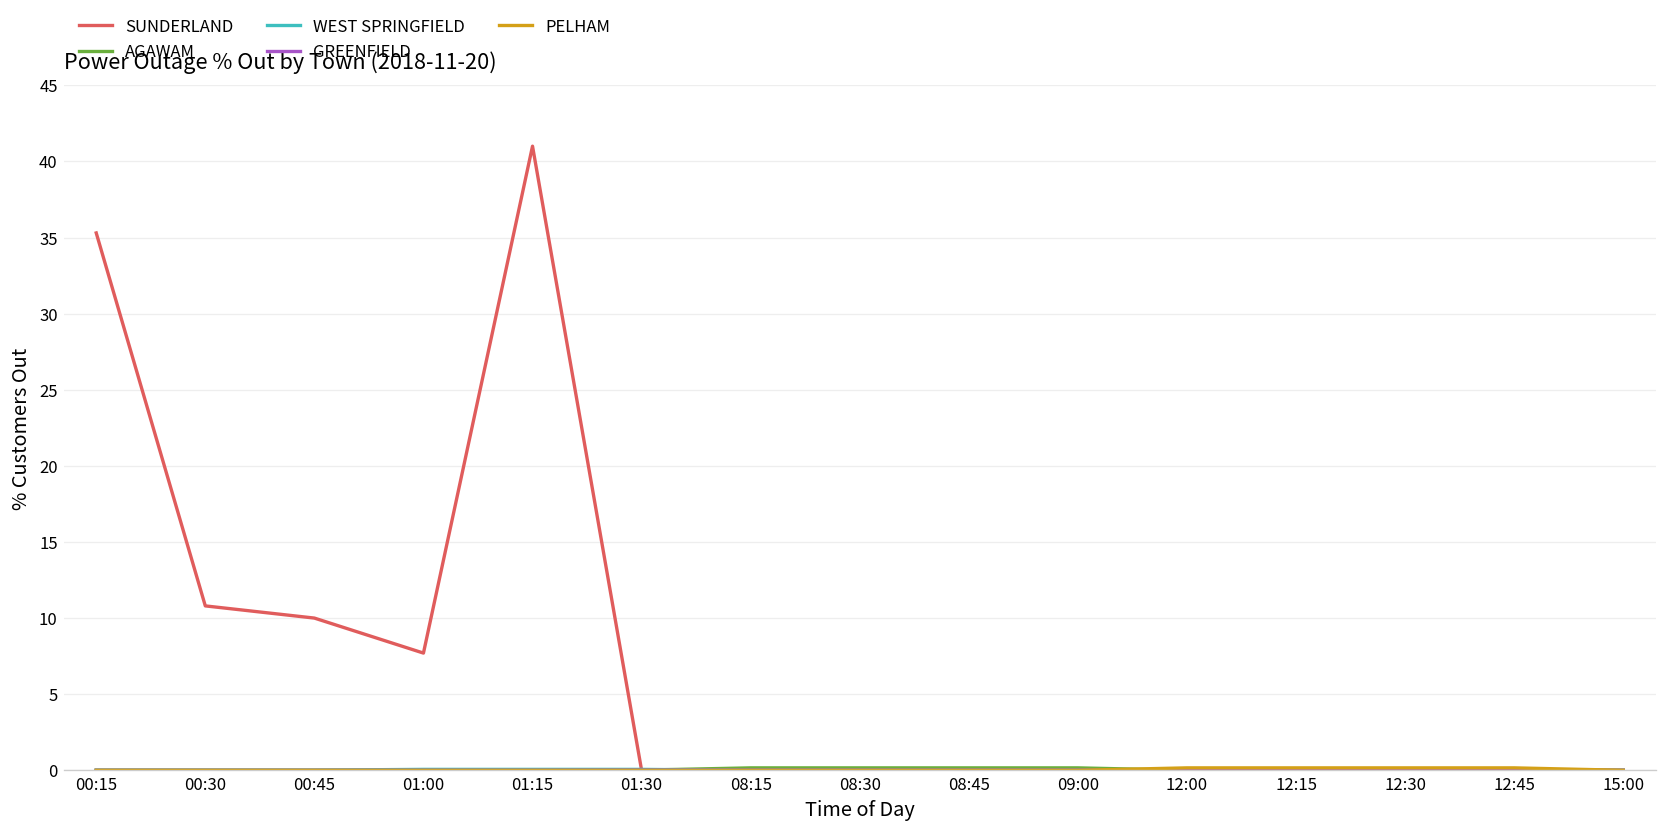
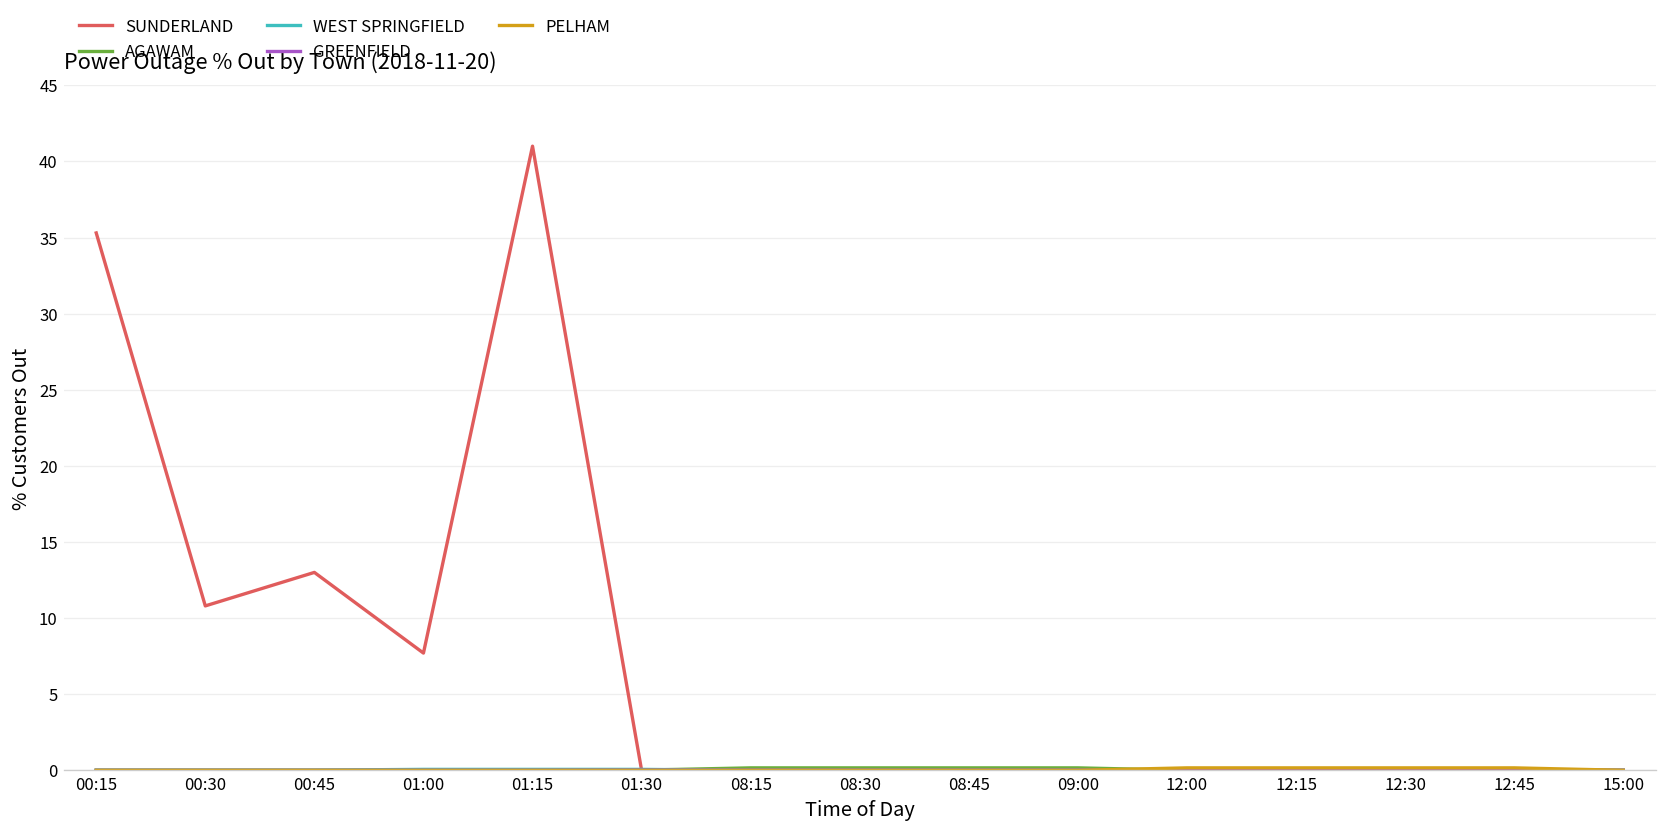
SUNDERLAND, 00:45: 10 -> 13
